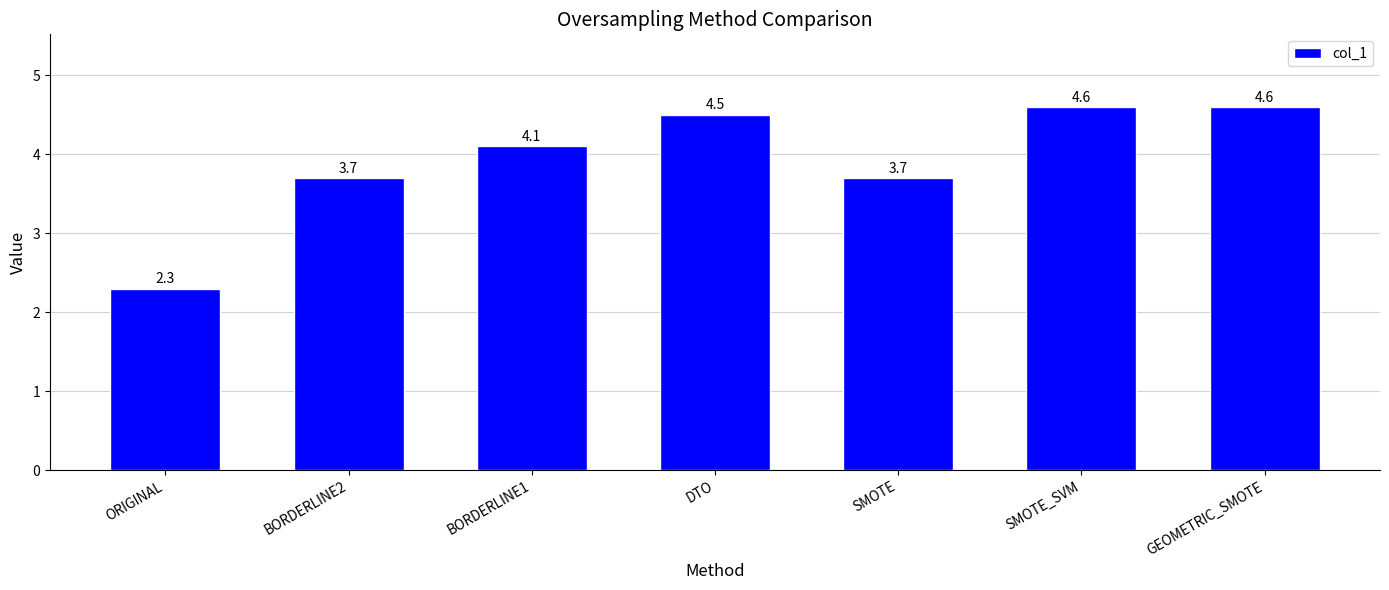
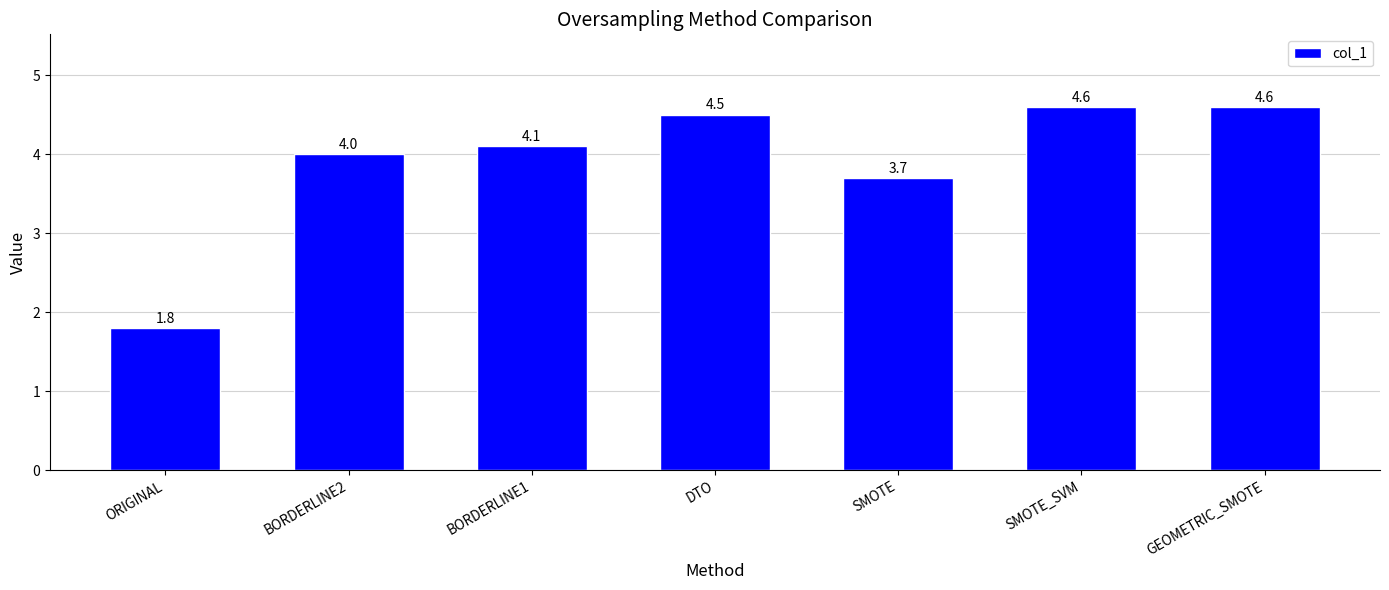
ORIGINAL: 2.3 -> 1.8
BORDERLINE2: 3.7 -> 4.0
